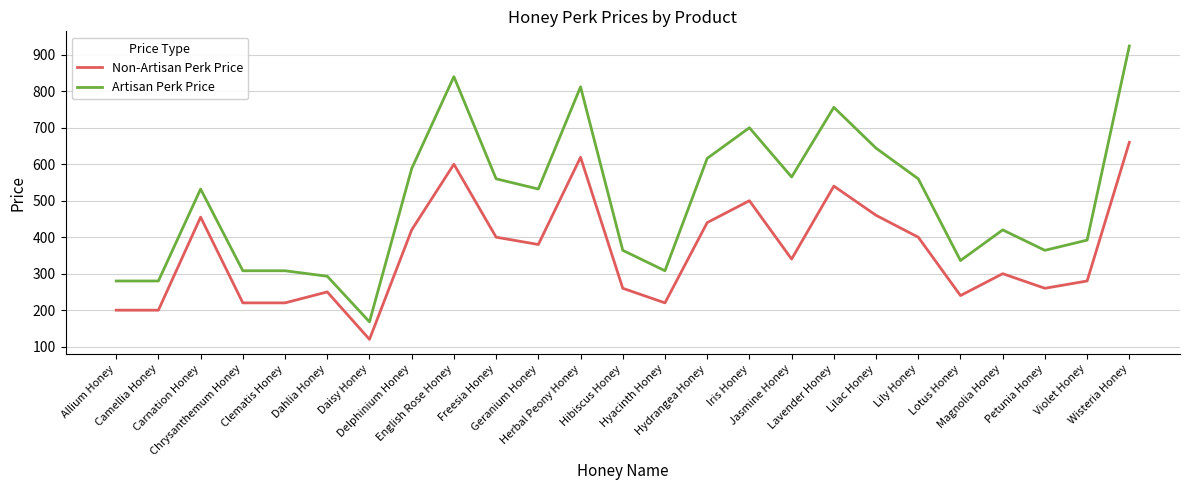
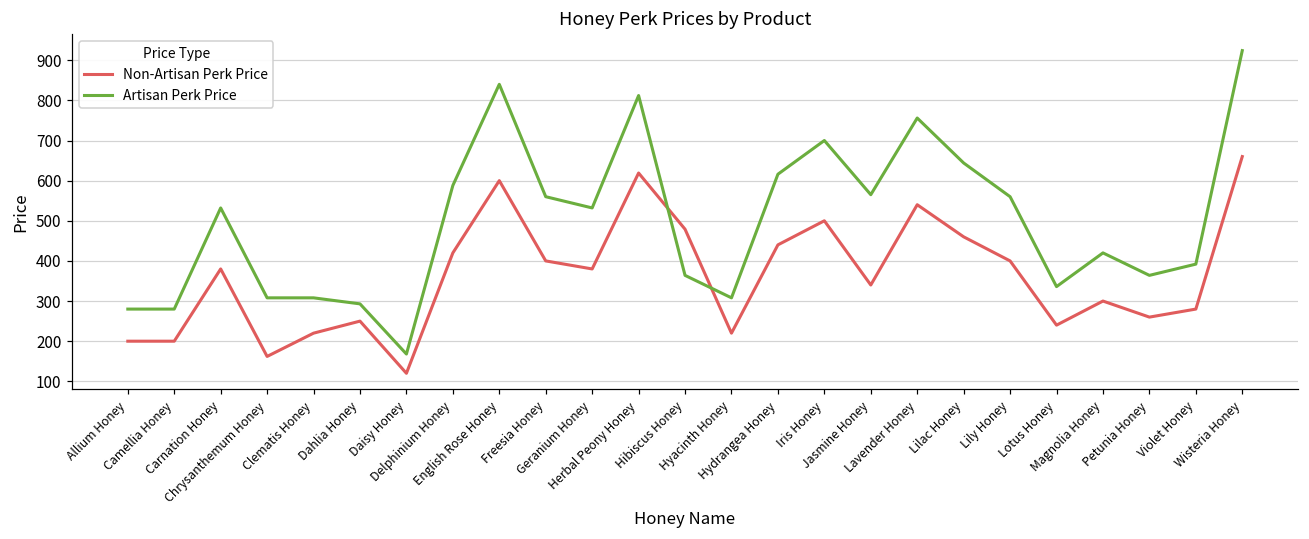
Non-Artisan Perk Price, Carnation Honey: 460 -> 380
Non-Artisan Perk Price, Chrysanthemum Honey: 220 -> 160
Non-Artisan Perk Price, Hibiscus Honey: 260 -> 480
